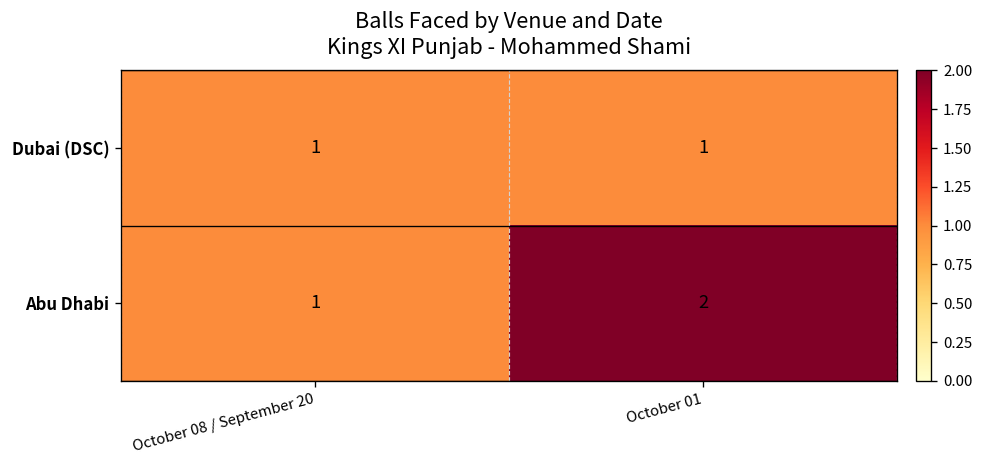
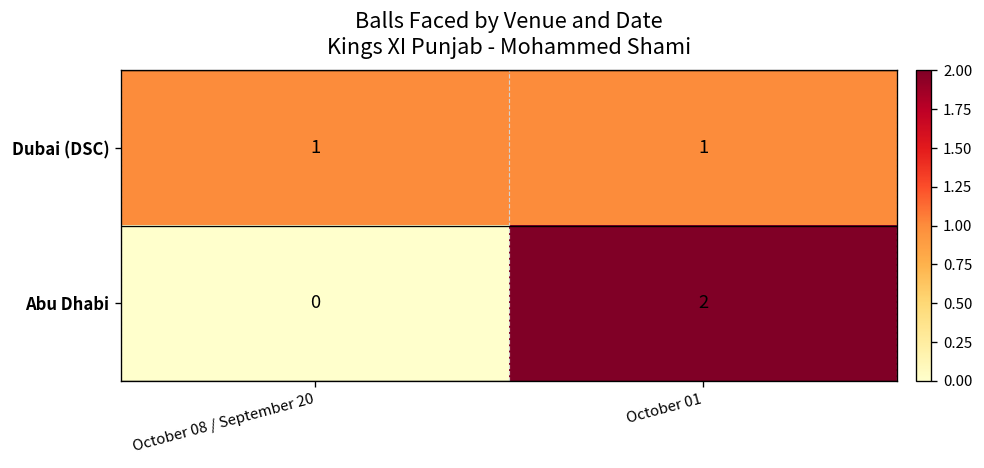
Abu Dhabi, October 08 / September 20: 1 -> 0
